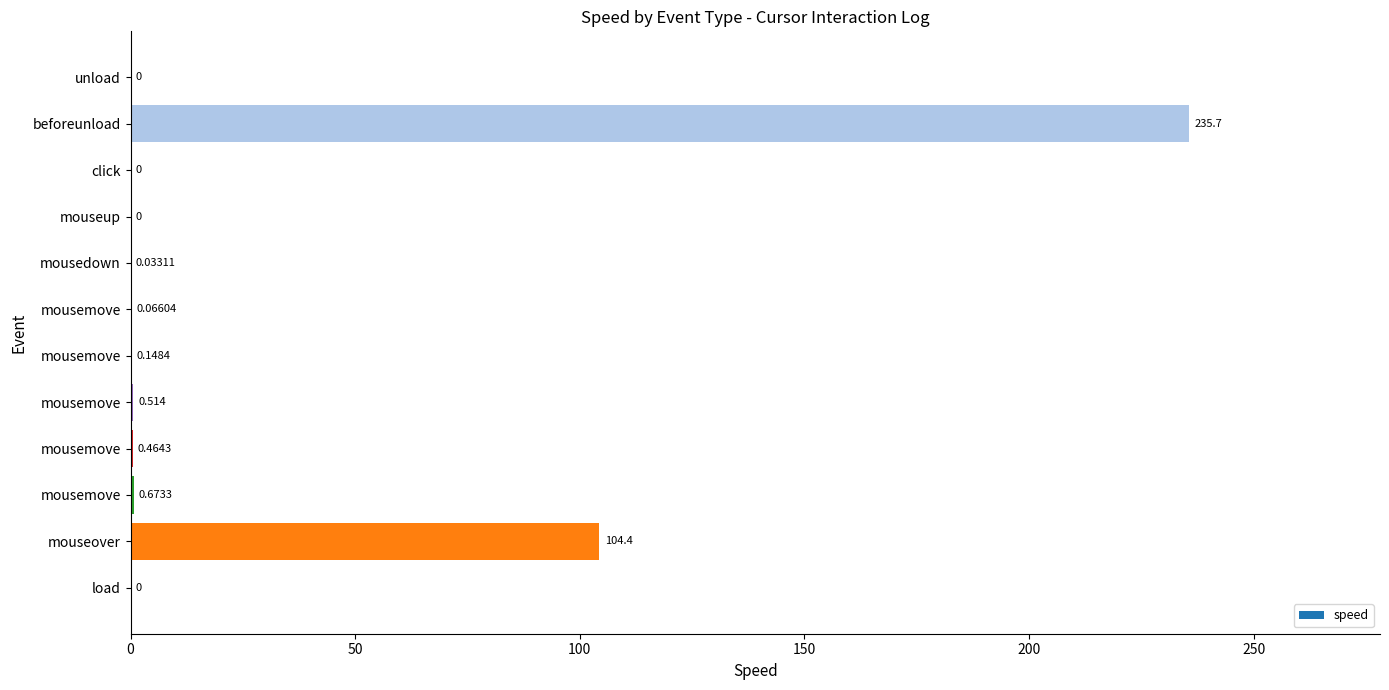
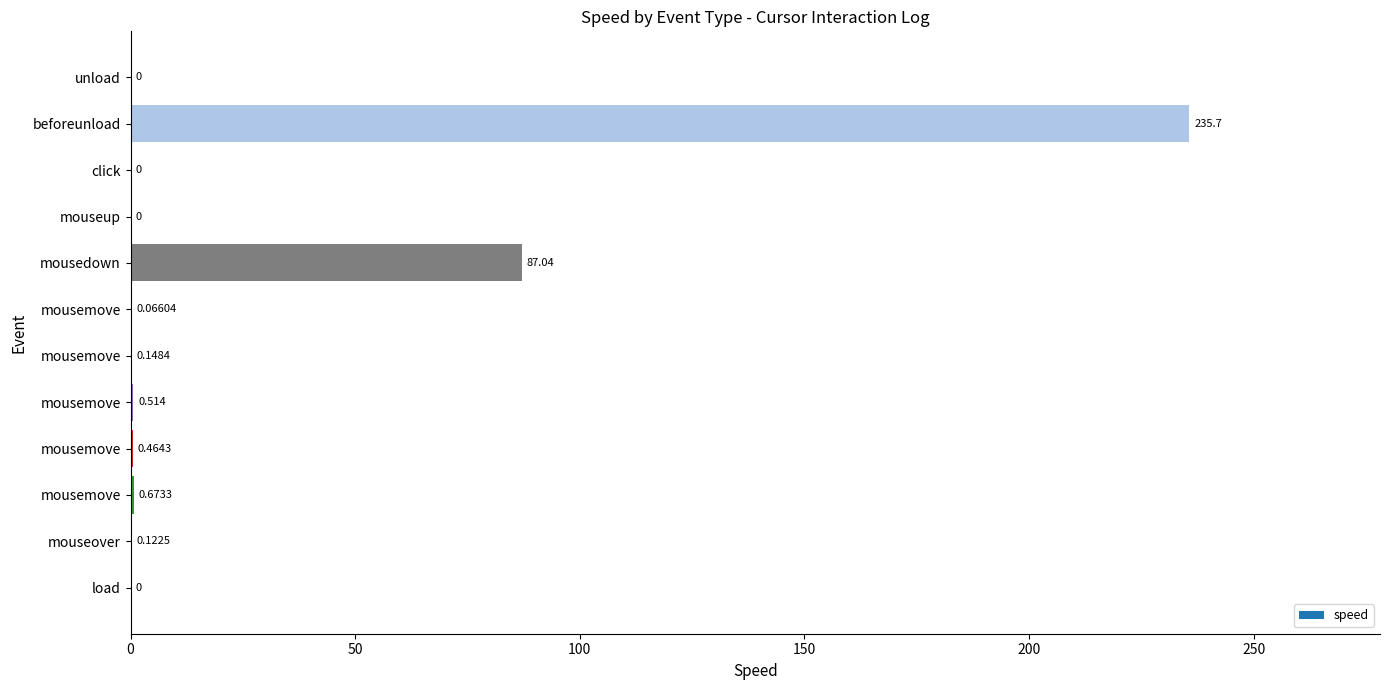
mousedown: 0.03311 -> 87.04
mouseover: 104.4 -> 0.1225
